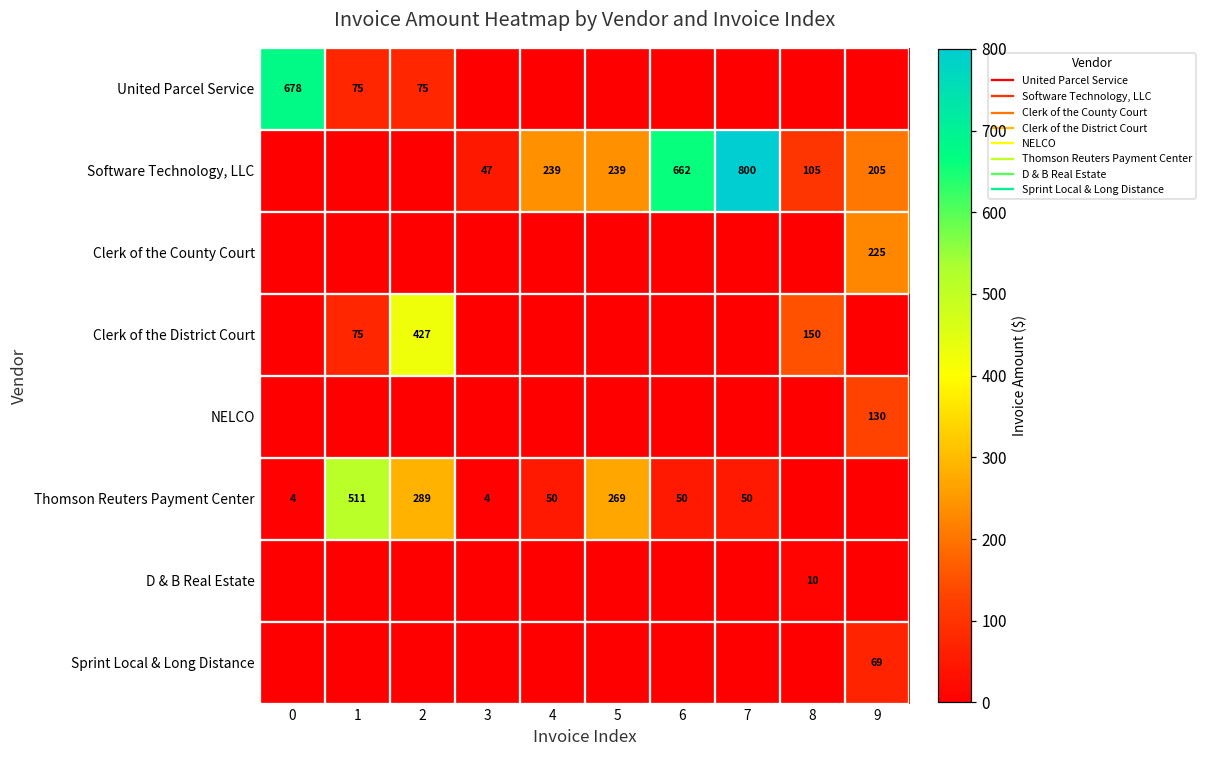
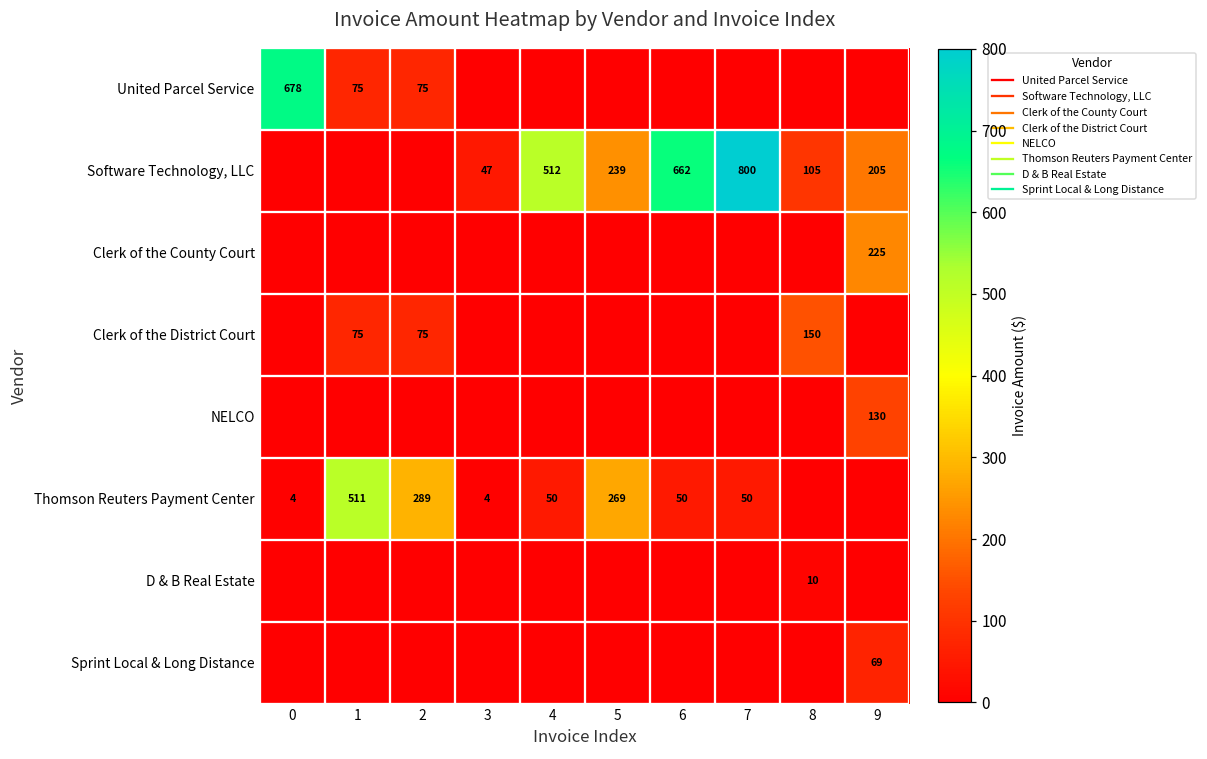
Software Technology, LLC, 4: 239 -> 512
Clerk of the District Court, 2: 427 -> 75
